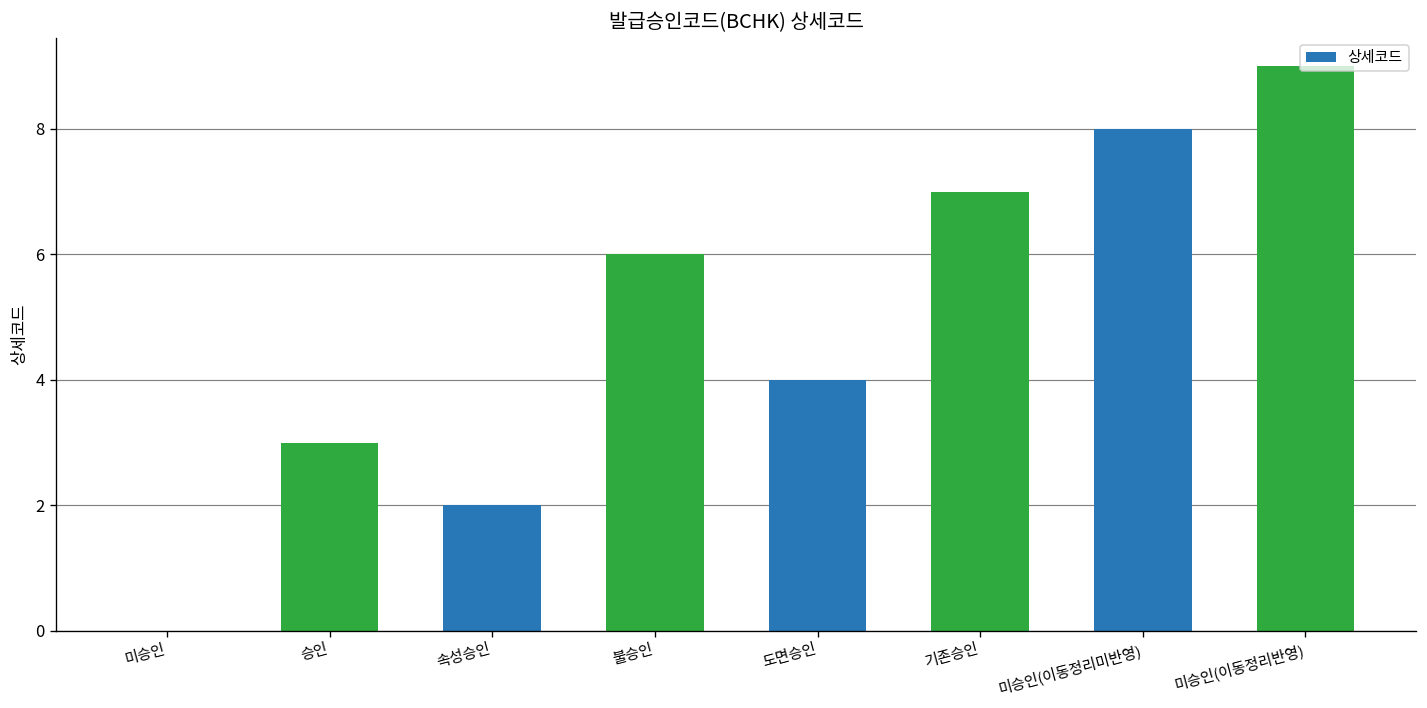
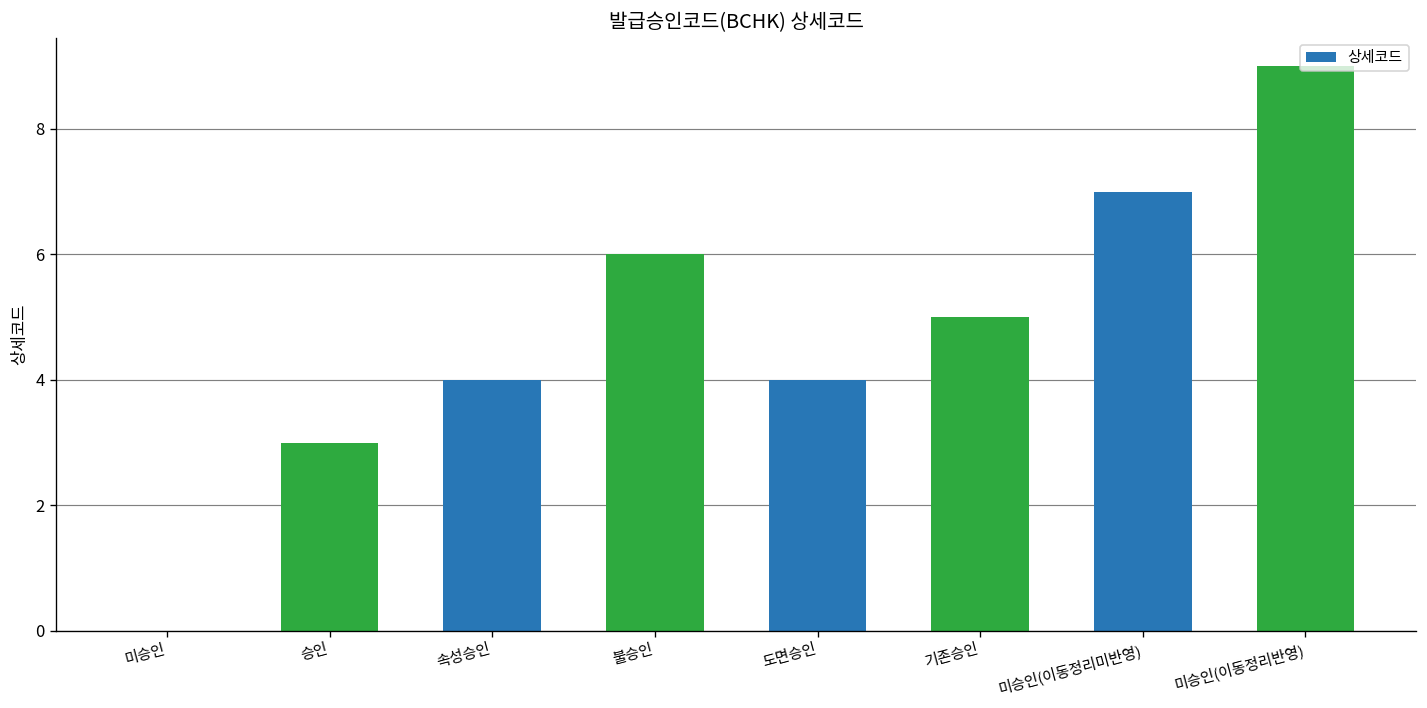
속성승인: 2 -> 4
기존승인: 7 -> 5
미승인(이동정리미반영): 8 -> 7
